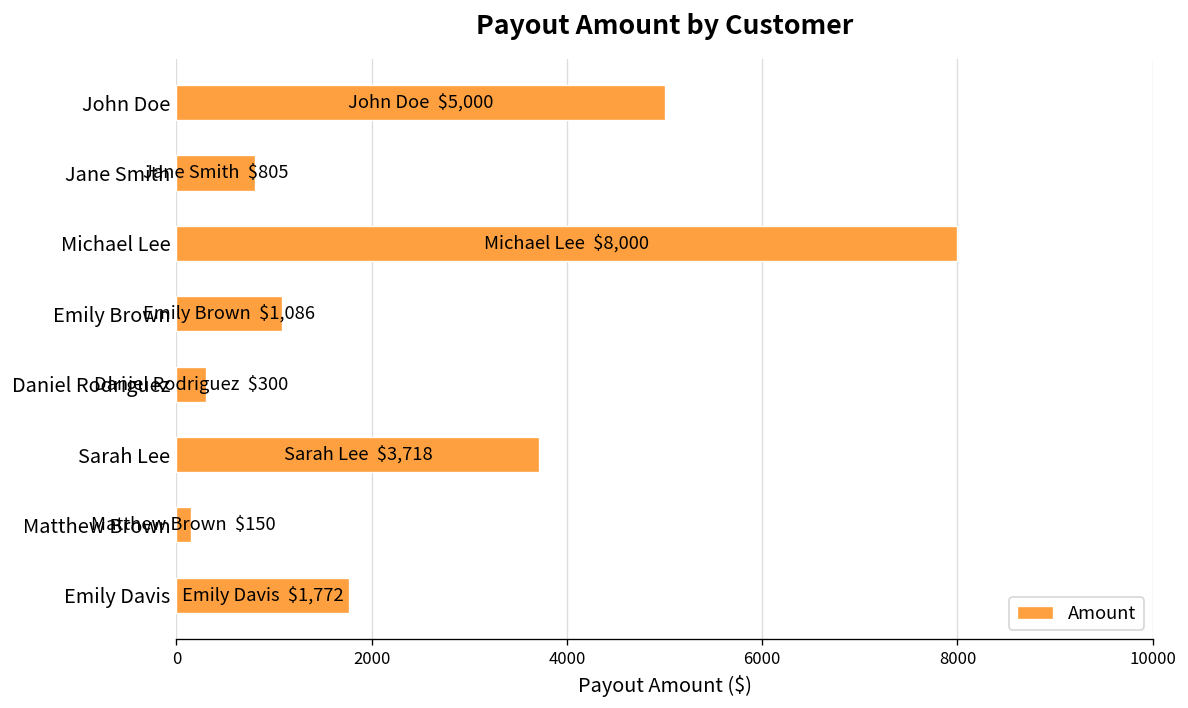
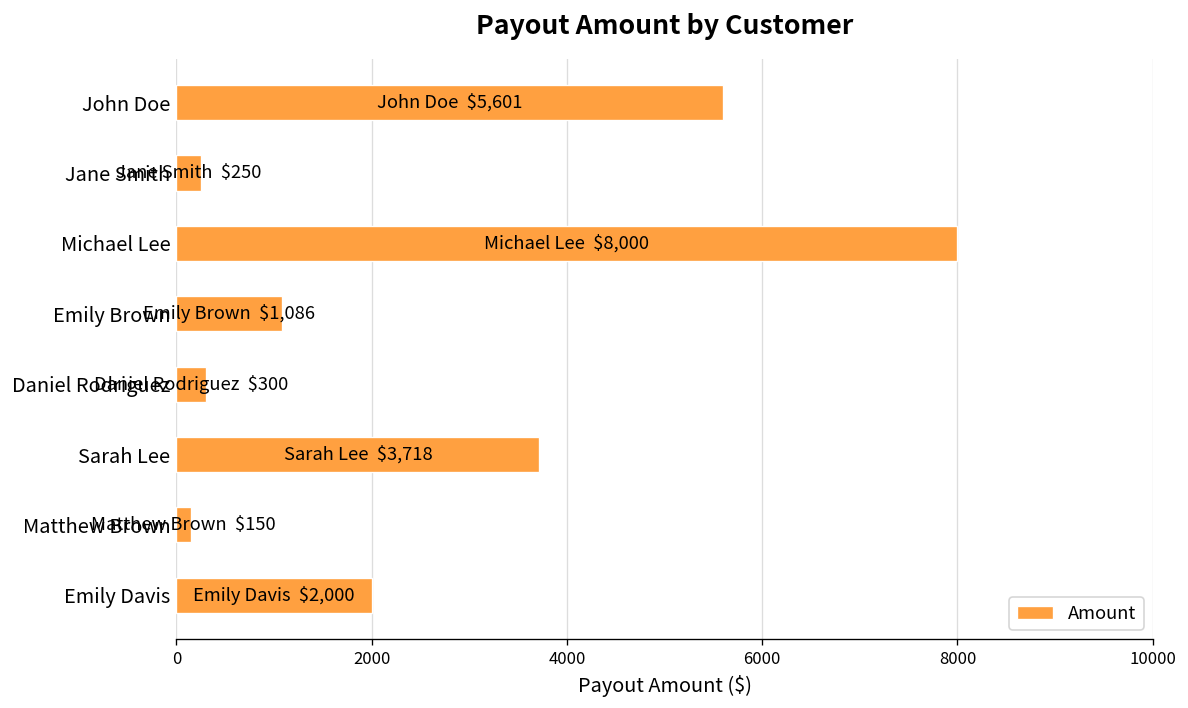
John Doe: $5,000 -> $5,601
Jane Smith: $805 -> $250
Emily Davis: $1,772 -> $2,000
